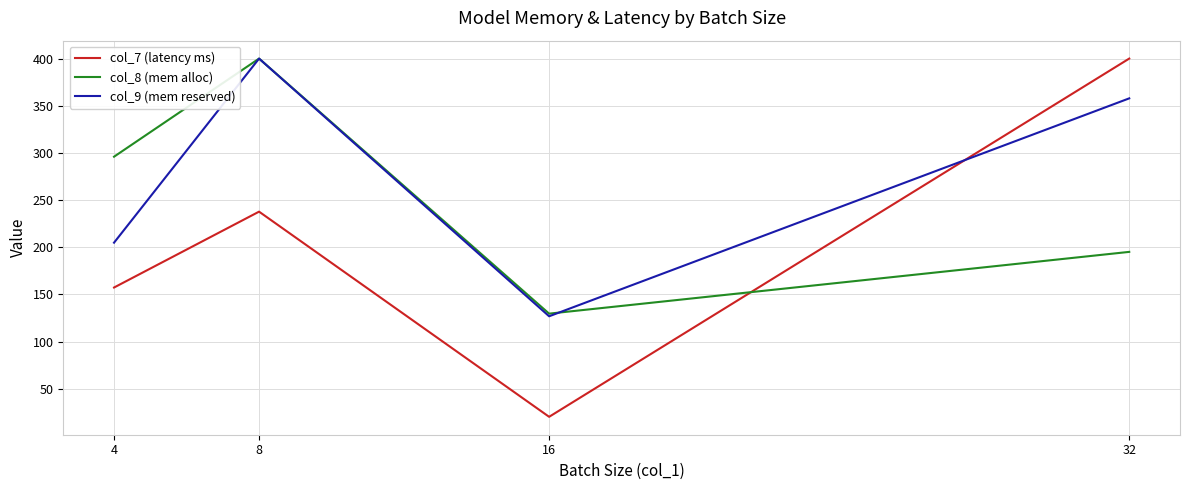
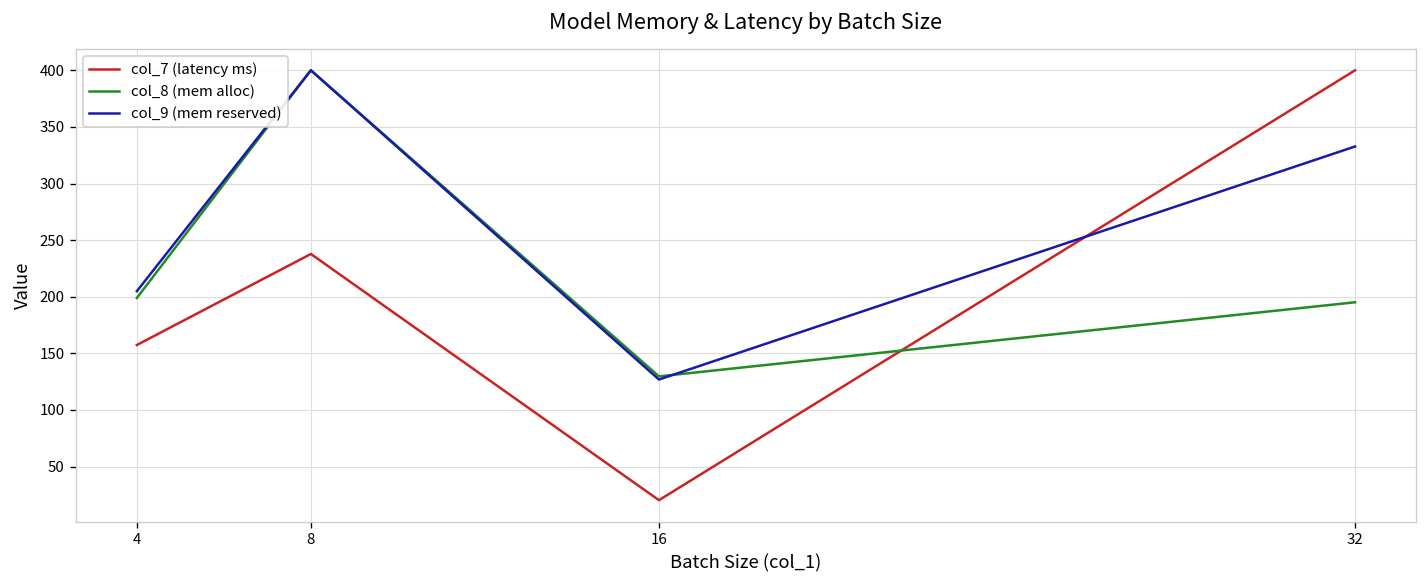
col_8 (mem alloc), 4: 300 -> 200
col_9 (mem reserved), 32: 360 -> 330
